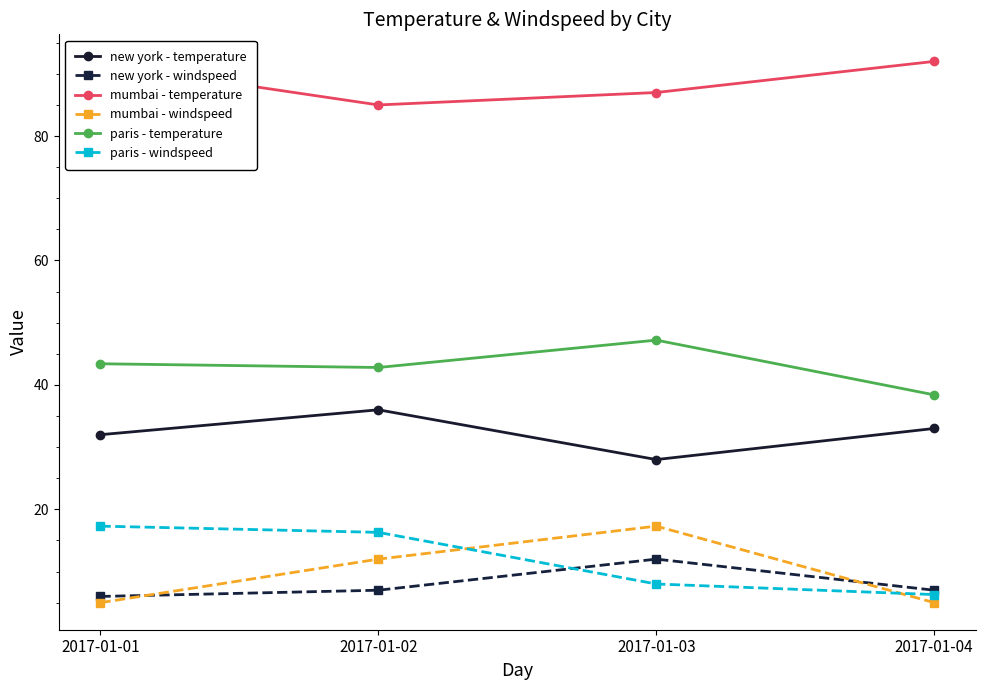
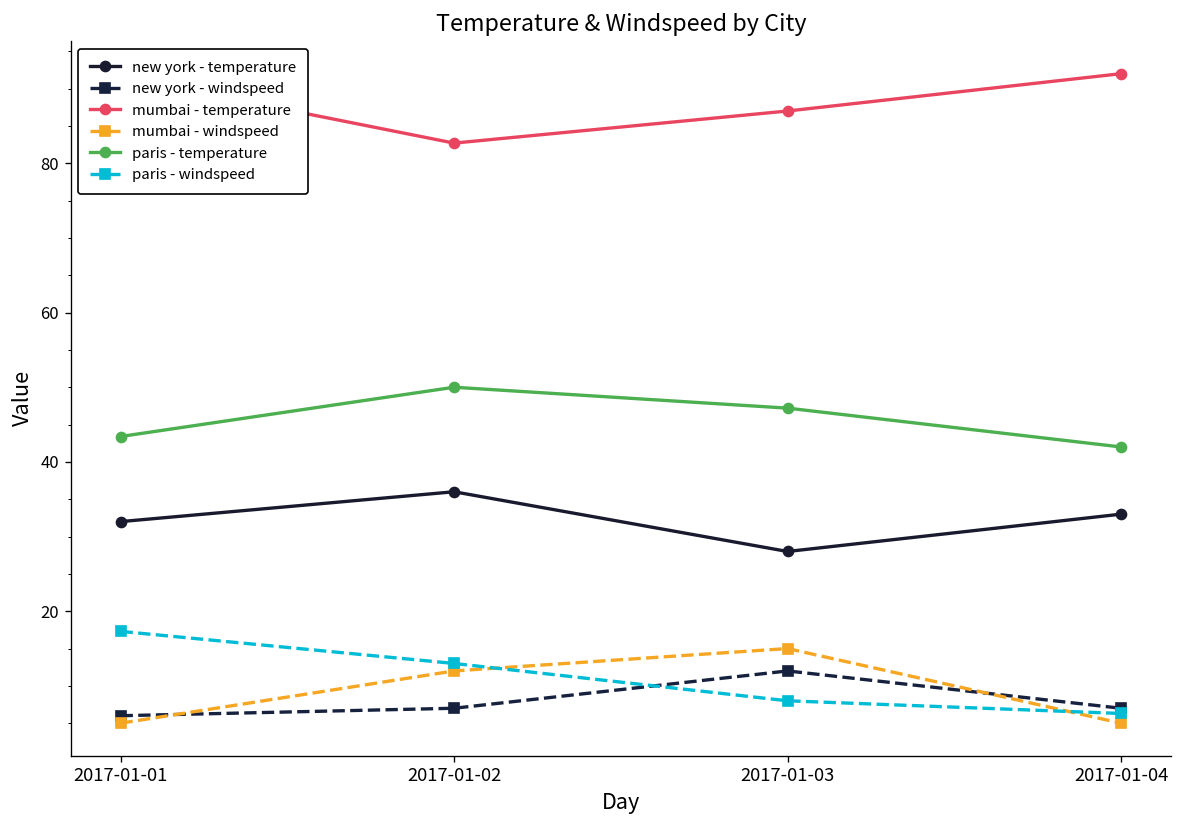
mumbai - temperature, 2017-01-02: 85 -> 83
paris - temperature, 2017-01-02: 43 -> 50
paris - windspeed, 2017-01-02: 16 -> 13
mumbai - windspeed, 2017-01-03: 17 -> 15
paris - temperature, 2017-01-04: 38 -> 42
